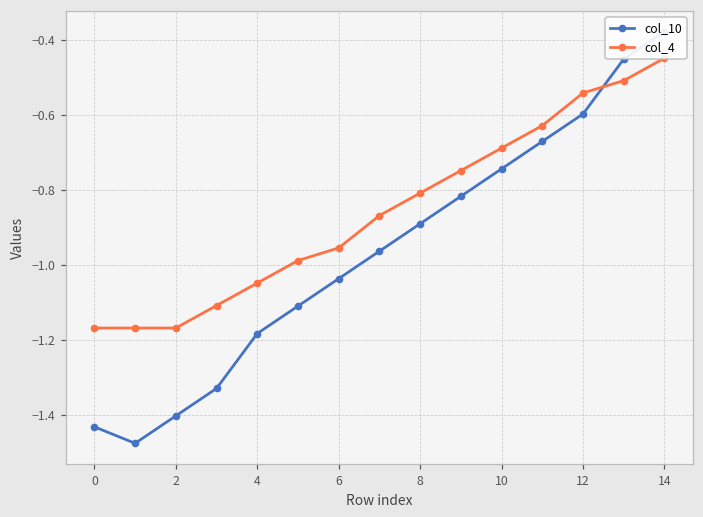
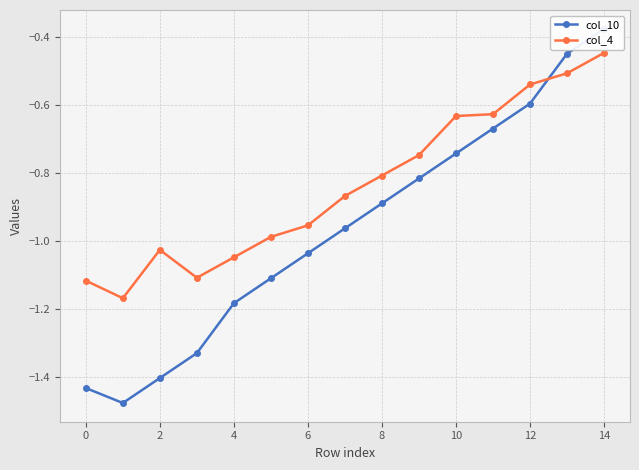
col_4, 0: -1.17 -> -1.12
col_4, 2: -1.17 -> -1.03
col_4, 10: -0.69 -> -0.63
